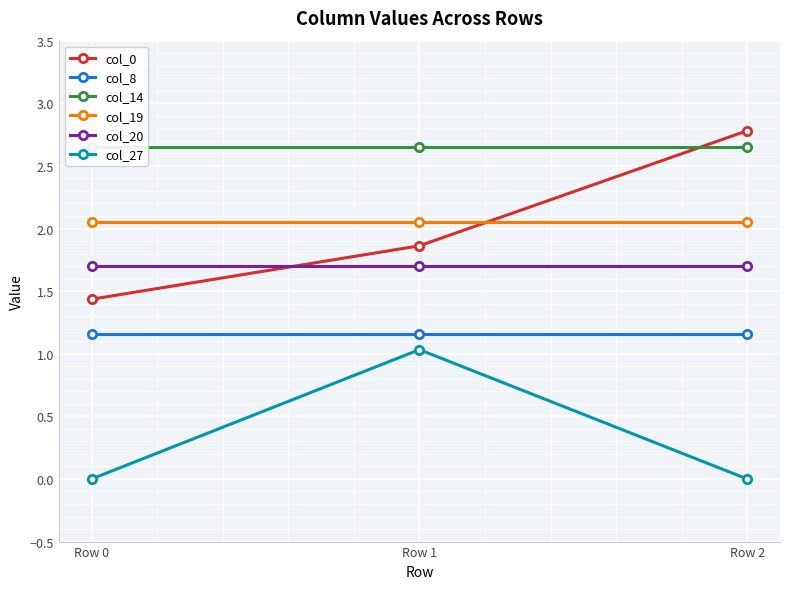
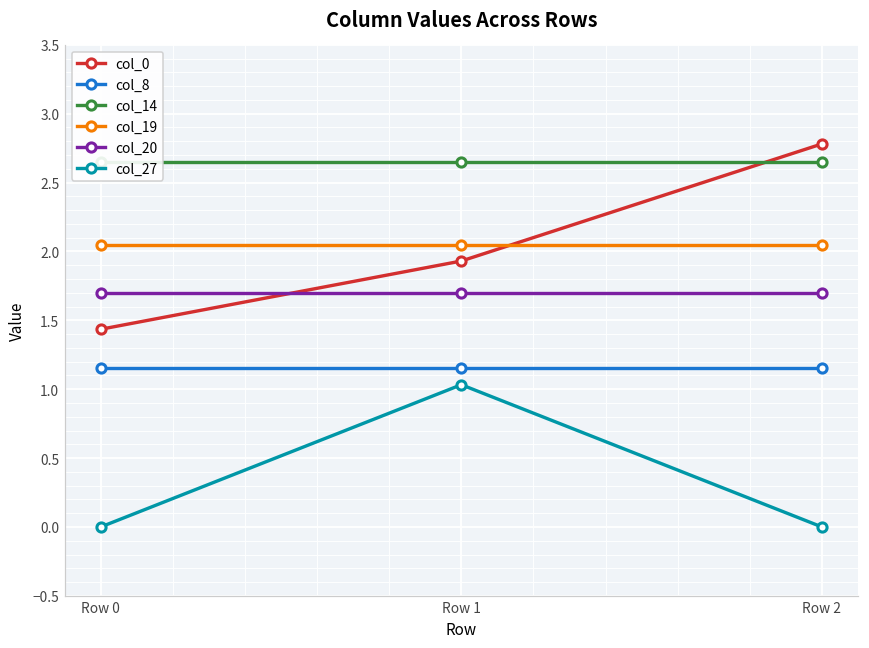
col_0, Row 1: 1.86 -> 1.93
